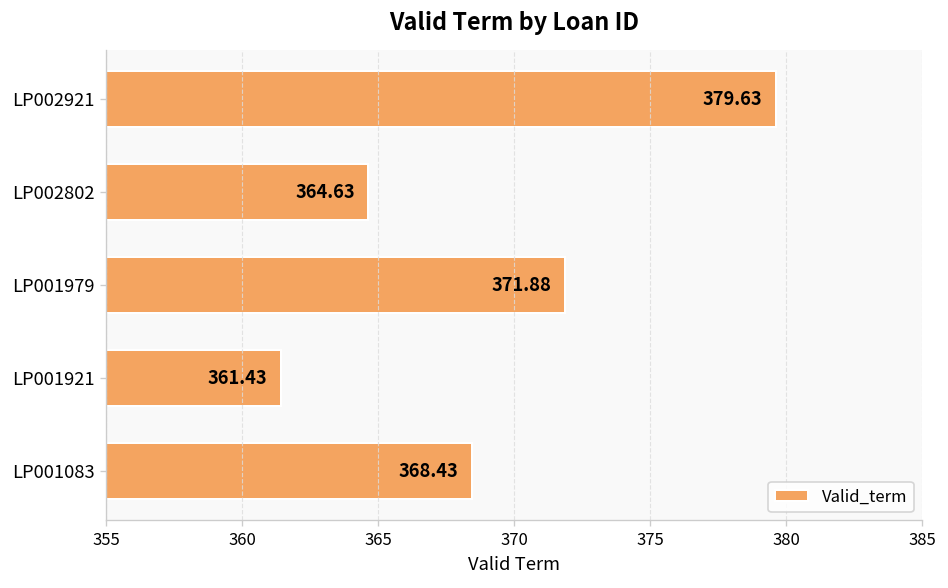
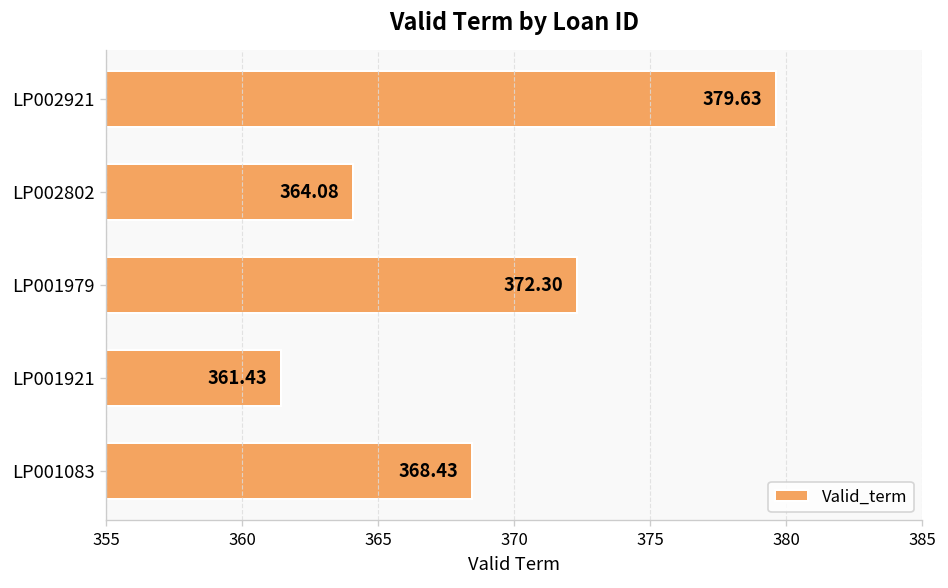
LP002802: 364.63 -> 364.08
LP001979: 371.88 -> 372.30
